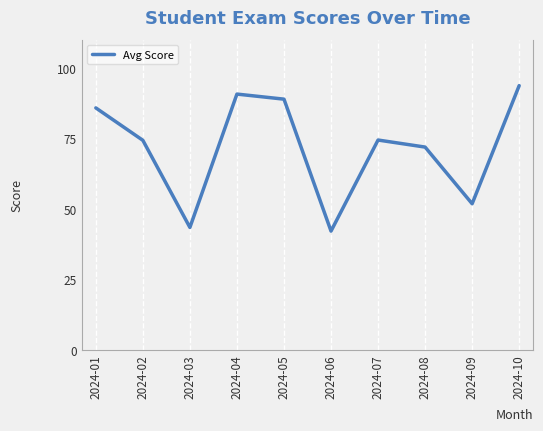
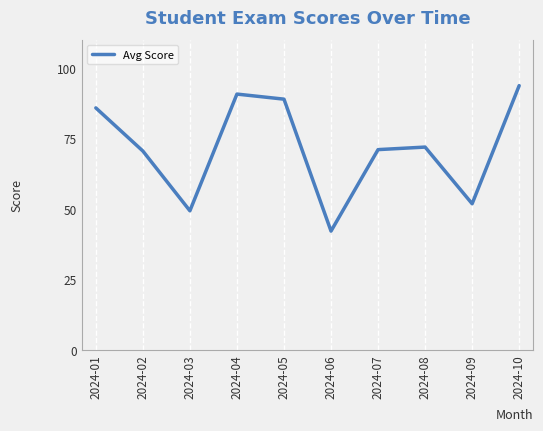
2024-02: 74 -> 71
2024-03: 43 -> 49
2024-07: 74 -> 71
